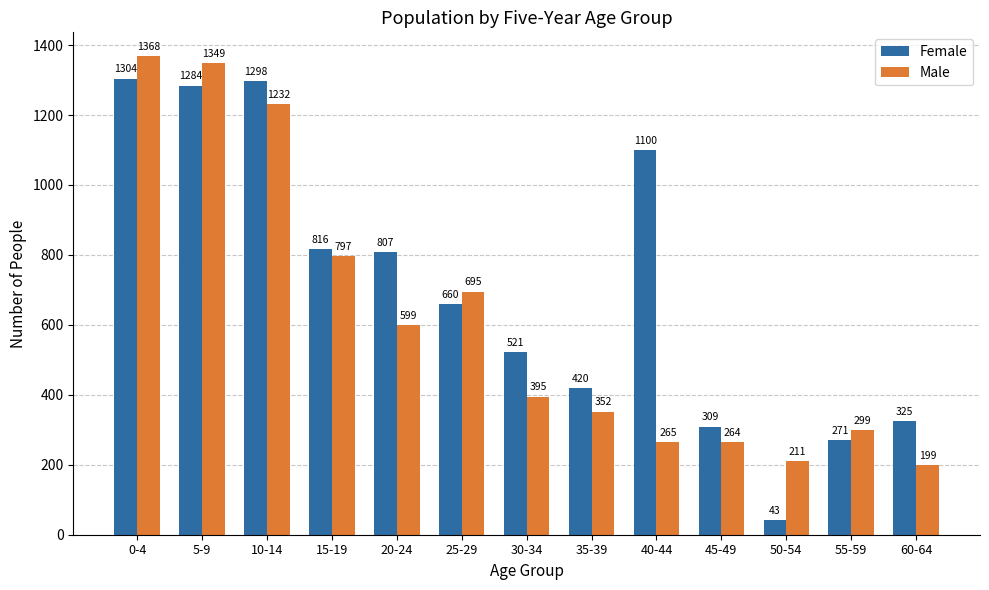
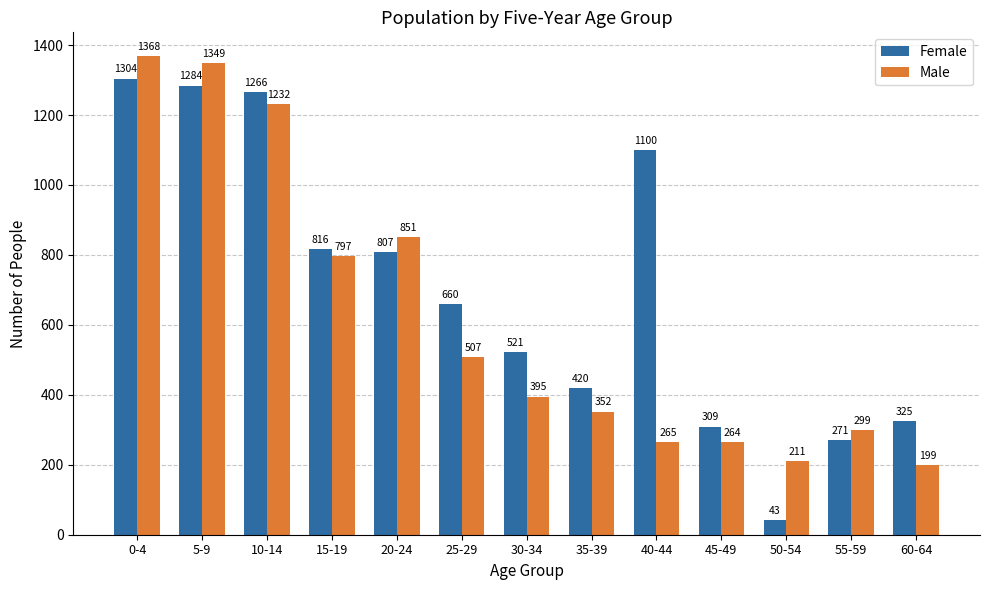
Female, 10-14: 1298 -> 1266
Male, 20-24: 599 -> 851
Male, 25-29: 695 -> 507
